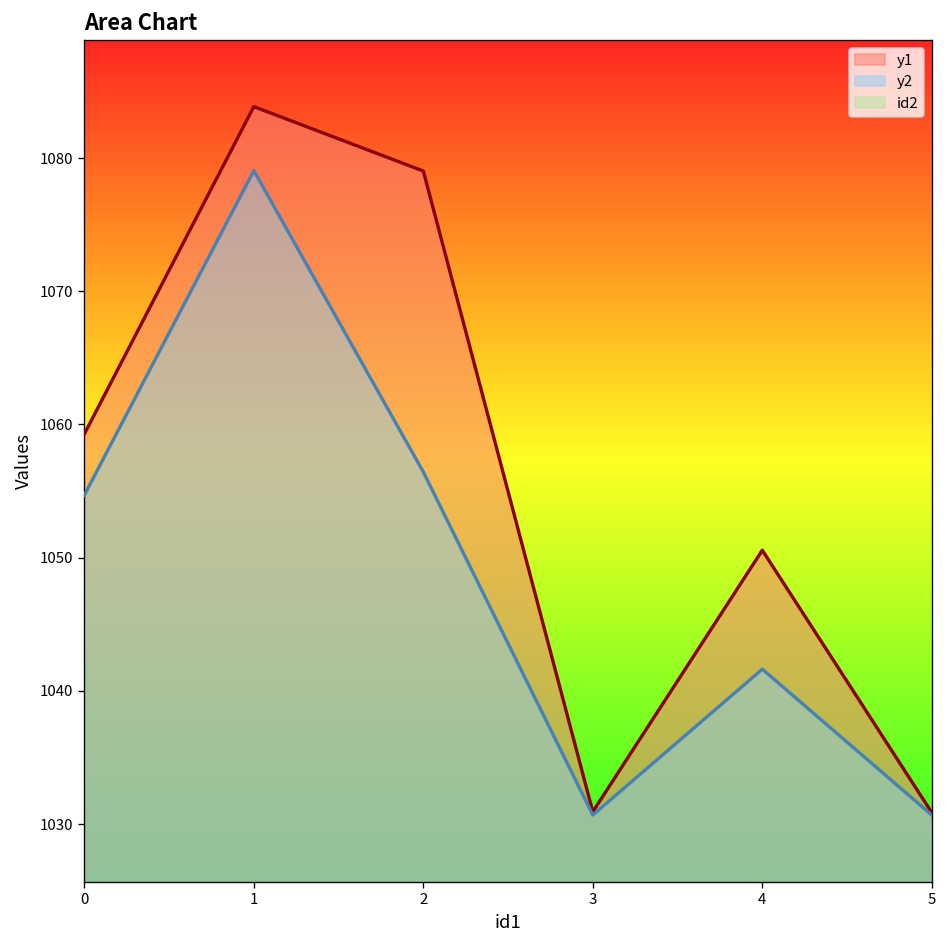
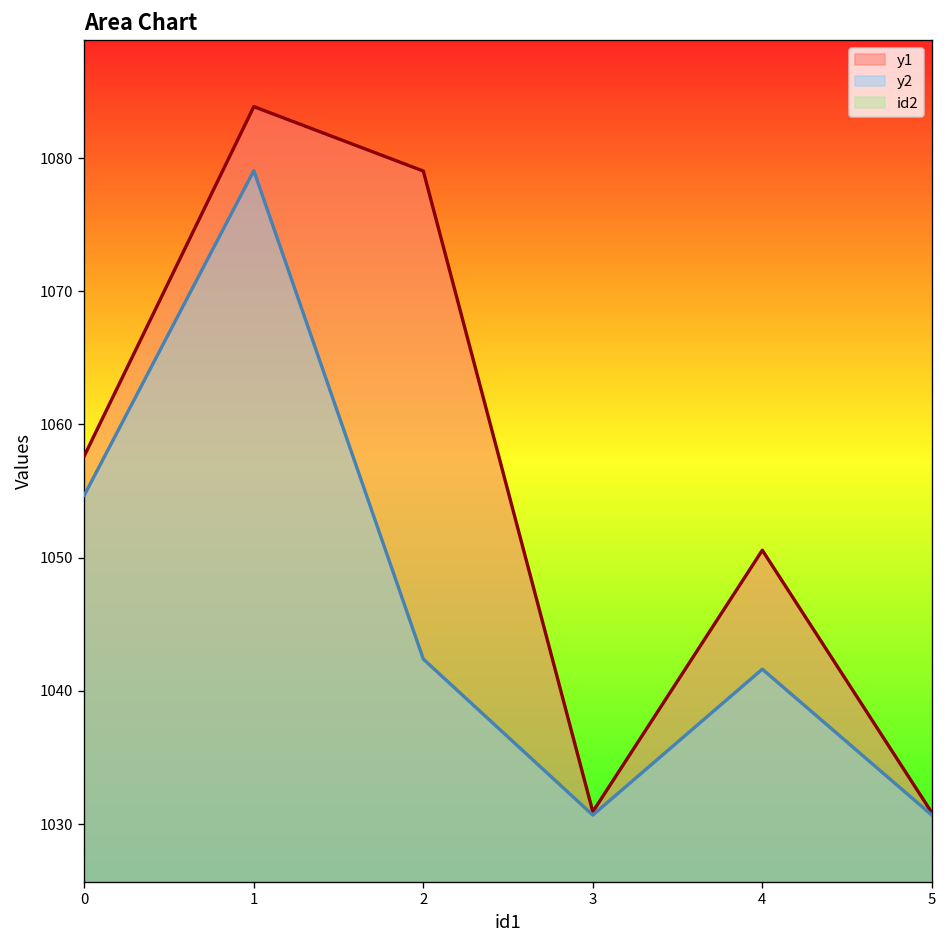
y1, 0: 1059.3 -> 1057.7
y2, 2: 1056.4 -> 1042.4
